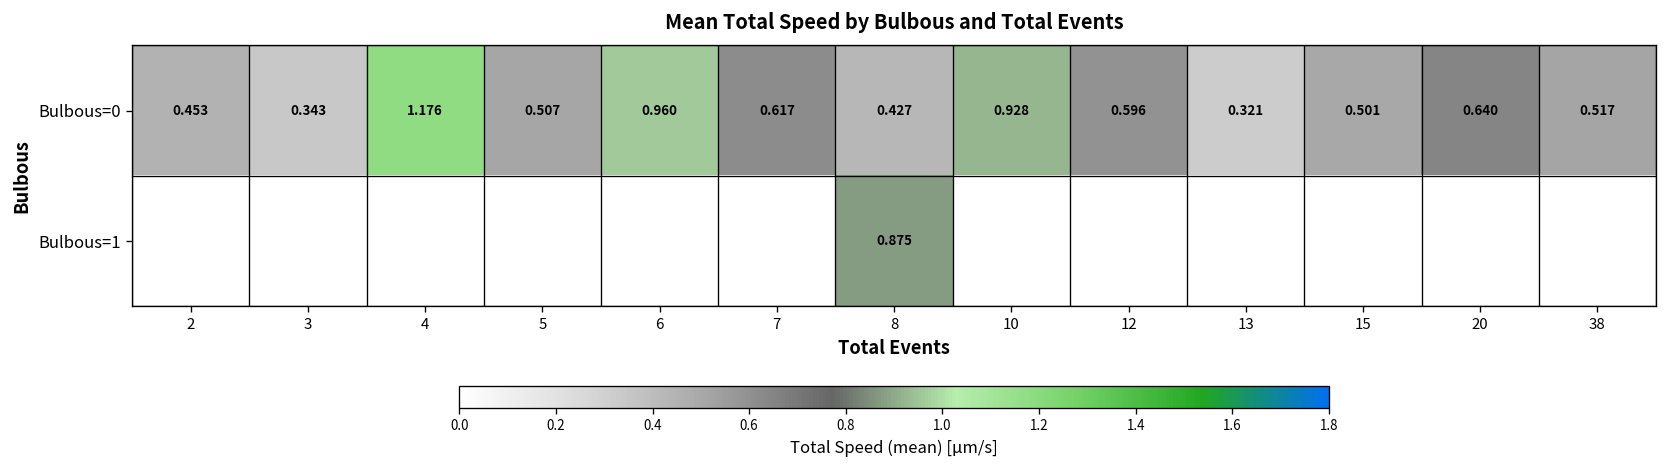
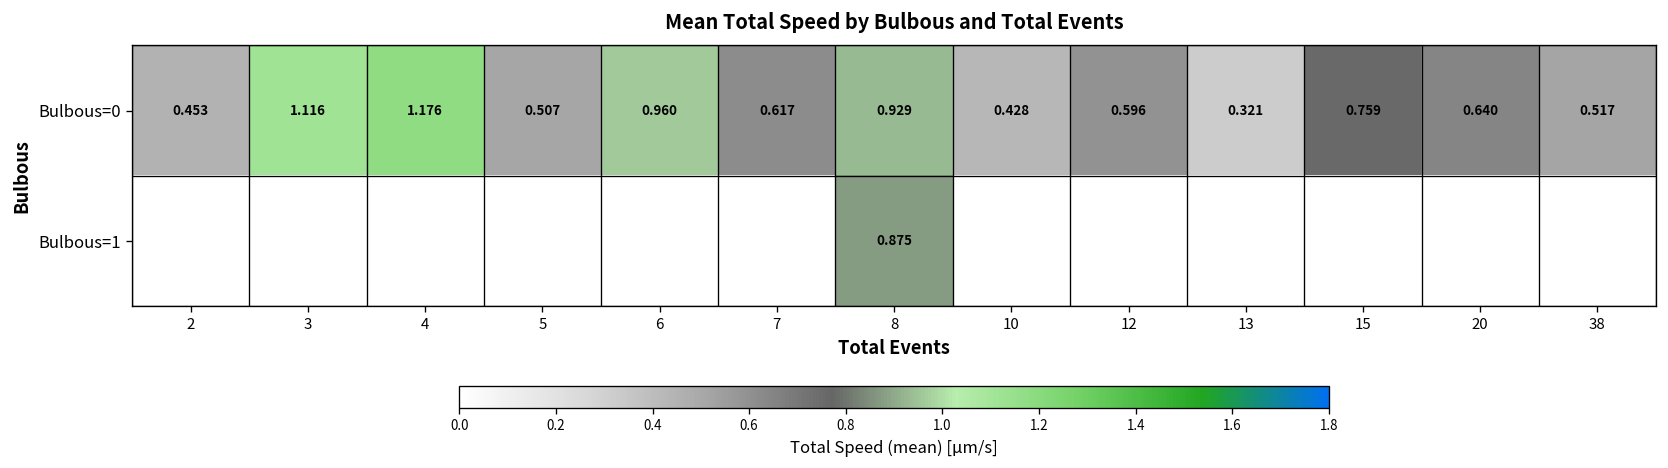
Bulbous=0, 3: 0.343 -> 1.116
Bulbous=0, 8: 0.427 -> 0.929
Bulbous=0, 10: 0.928 -> 0.428
Bulbous=0, 15: 0.501 -> 0.759
